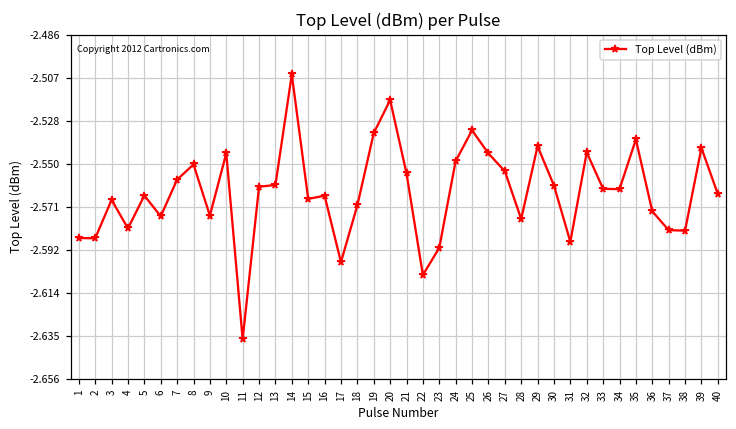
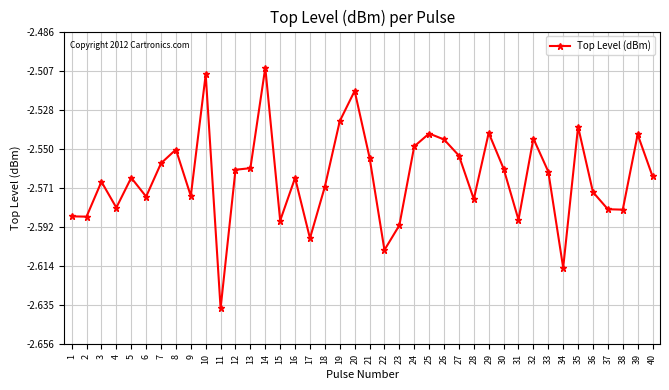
10: -2.544 -> -2.509
15: -2.567 -> -2.589
25: -2.533 -> -2.541
34: -2.562 -> -2.614
